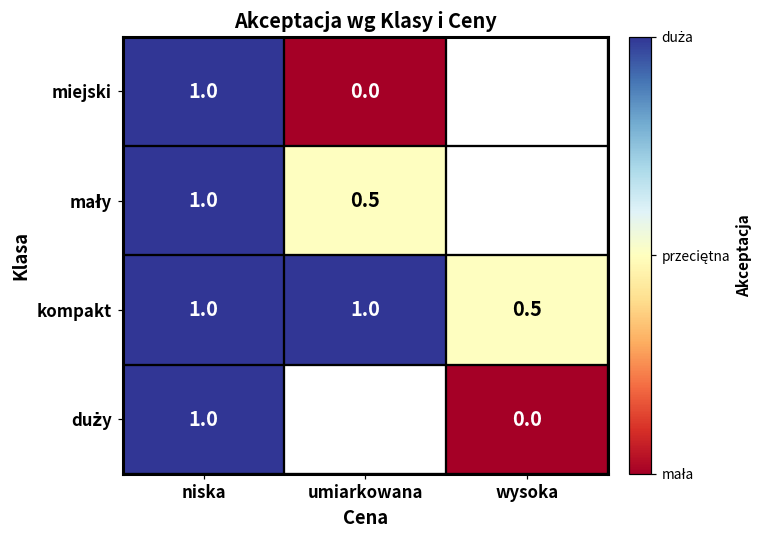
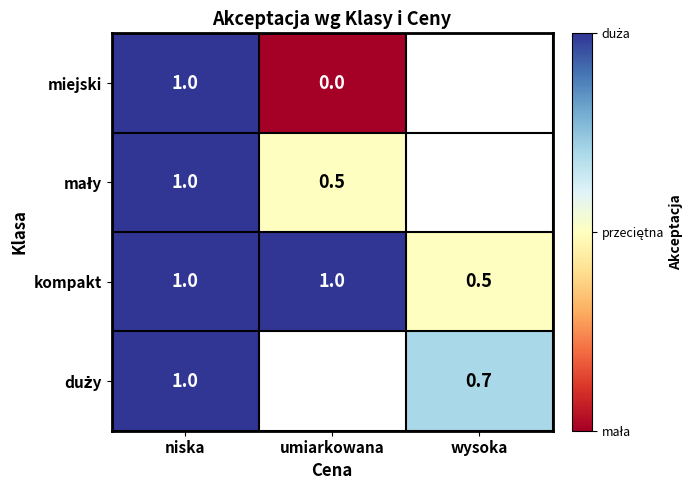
duży, wysoka: 0.0 -> 0.7
